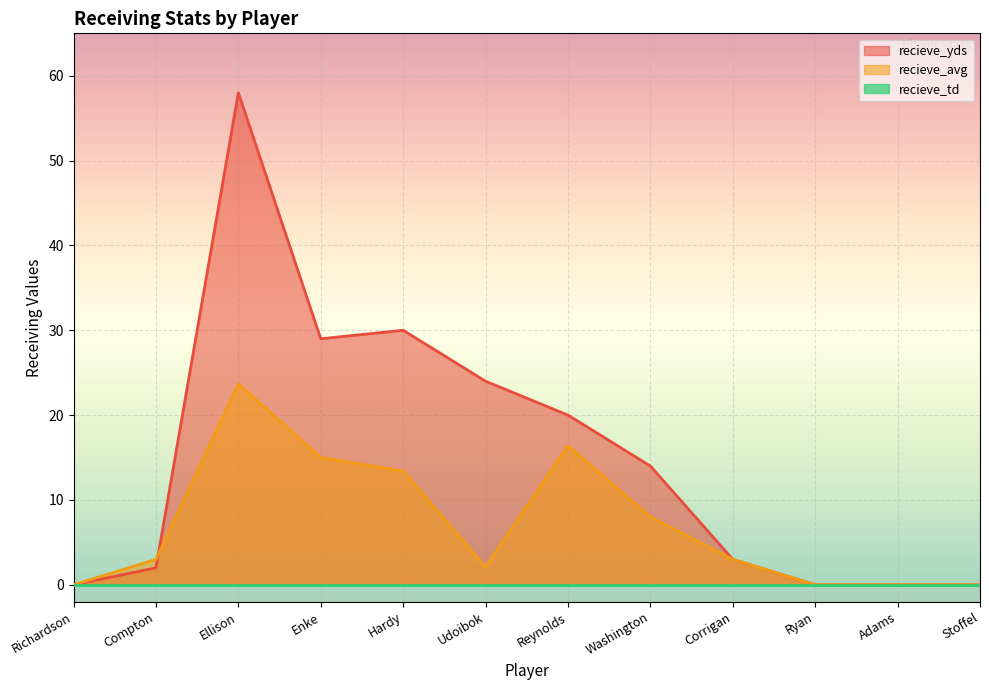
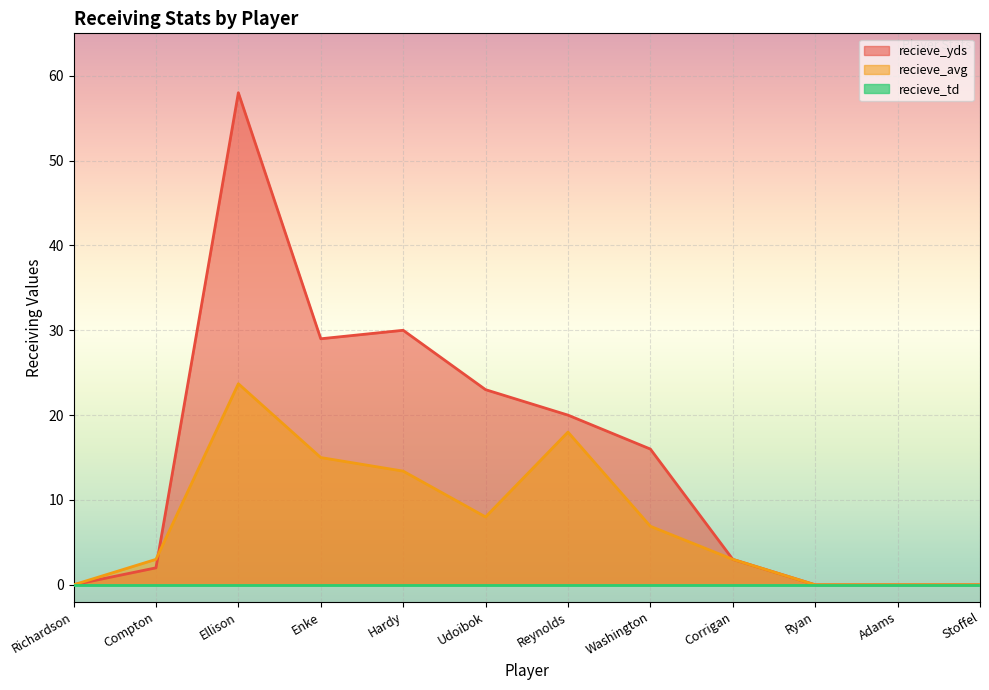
recieve_yds, Udoibok: 24 -> 23
recieve_avg, Udoibok: 2 -> 8
recieve_avg, Reynolds: 16 -> 18
recieve_yds, Washington: 14 -> 16
recieve_avg, Washington: 8 -> 7
